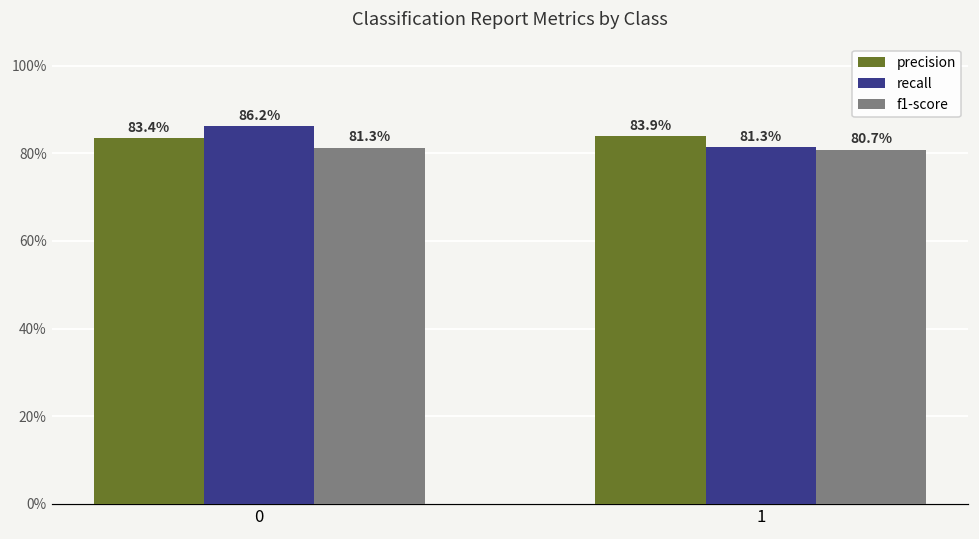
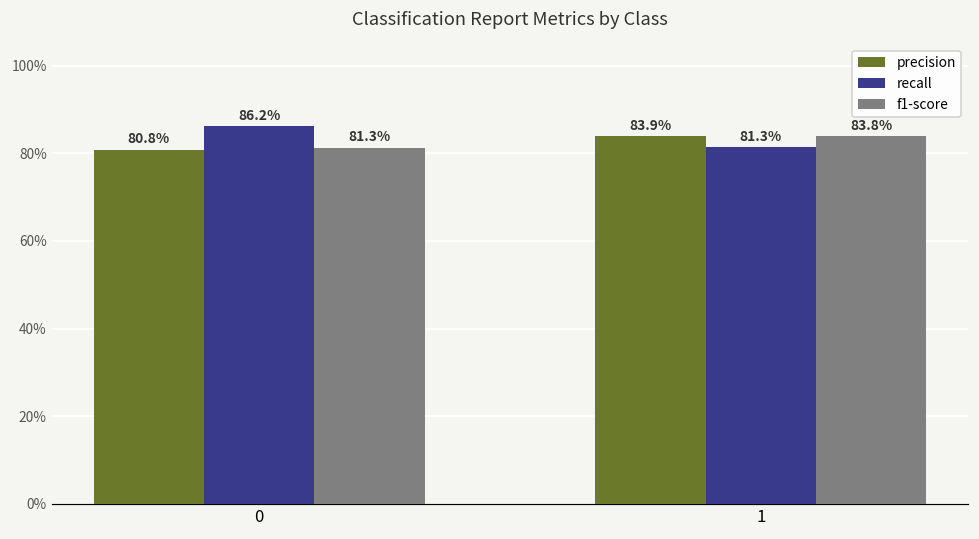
precision, 0: 83.4% -> 80.8%
f1-score, 1: 80.7% -> 83.8%
